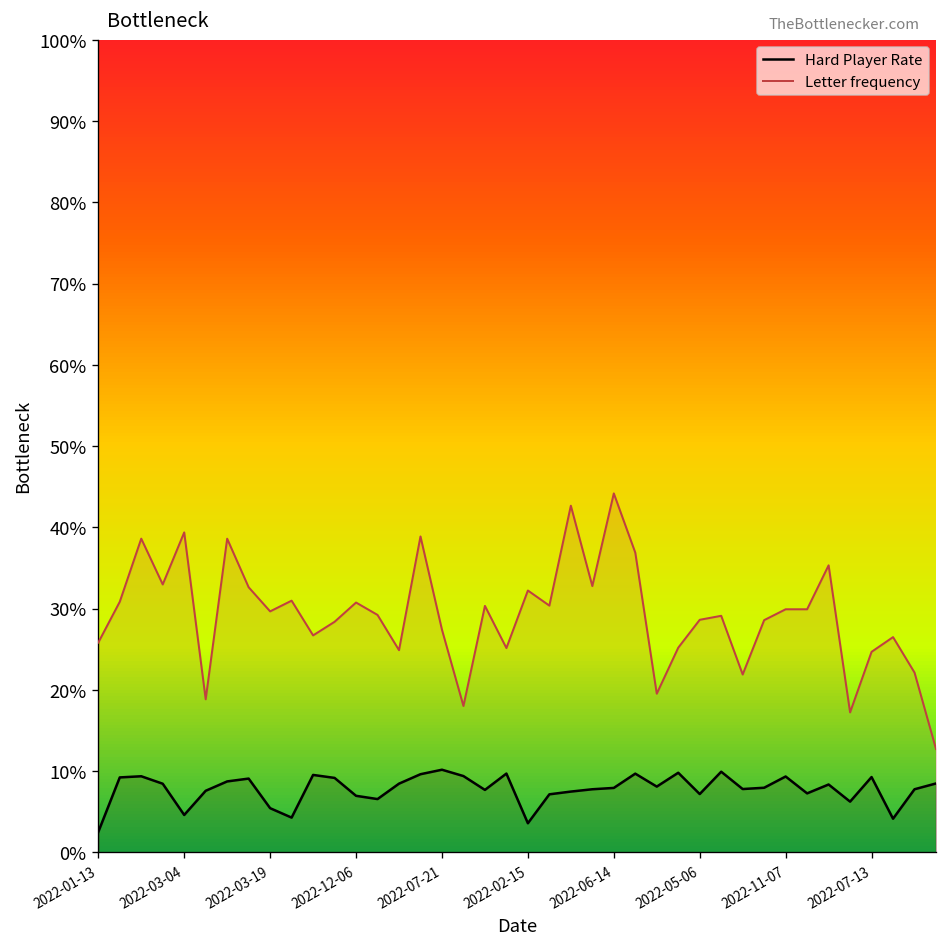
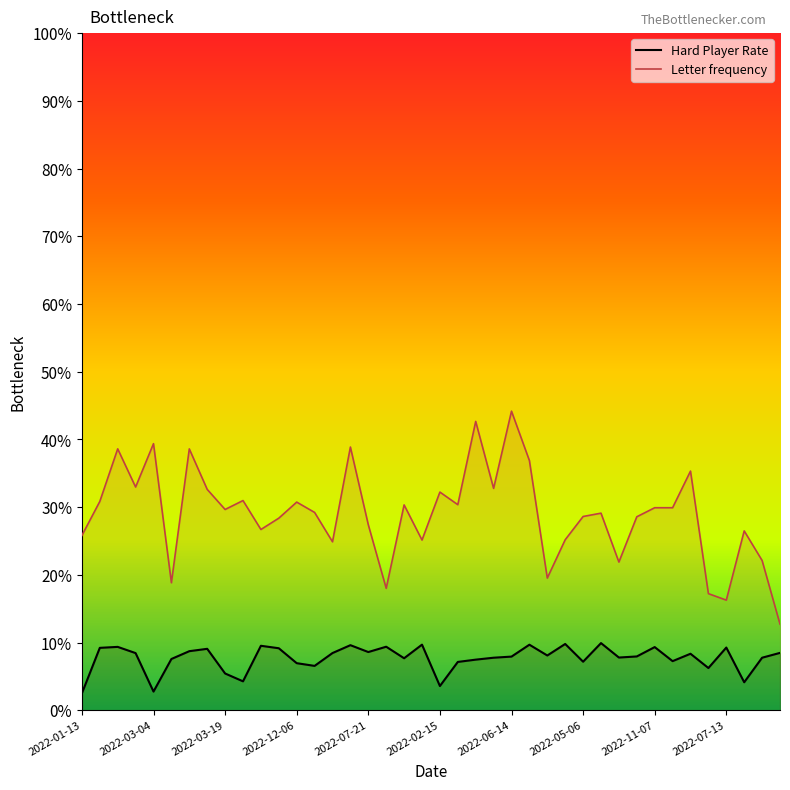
Hard Player Rate, 2022-03-04: 5% -> 3%
Hard Player Rate, 2022-07-21: 10% -> 9%
Letter frequency, 2022-07-13: 25% -> 16%
